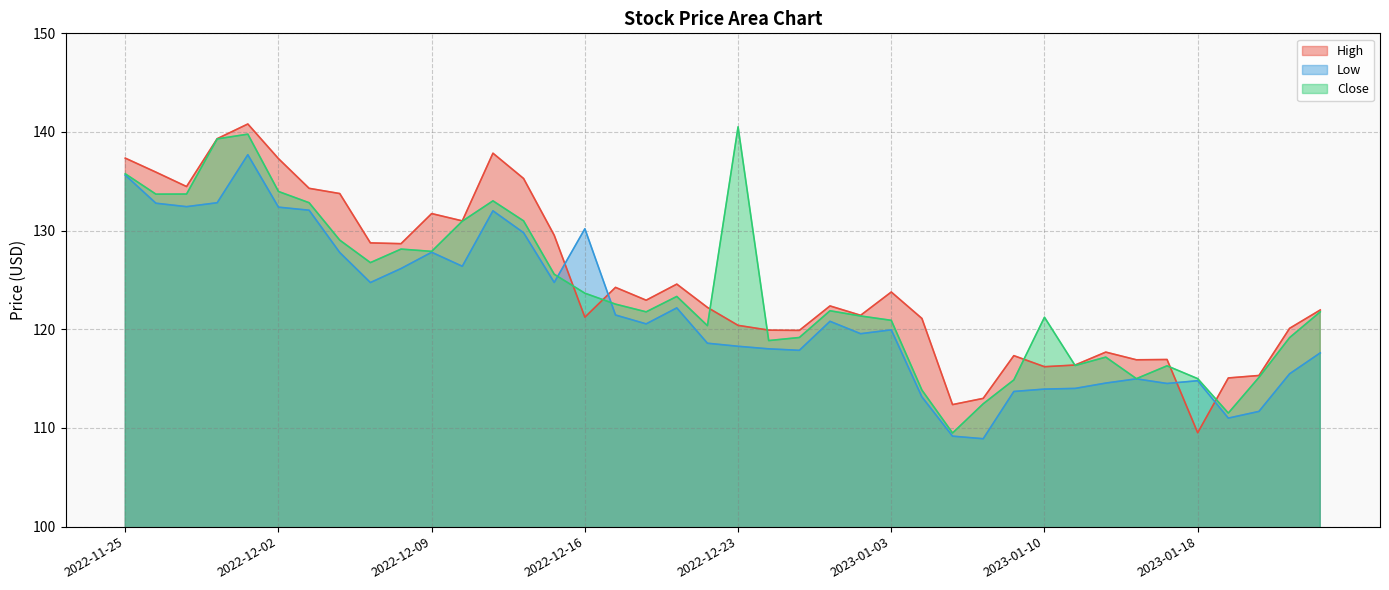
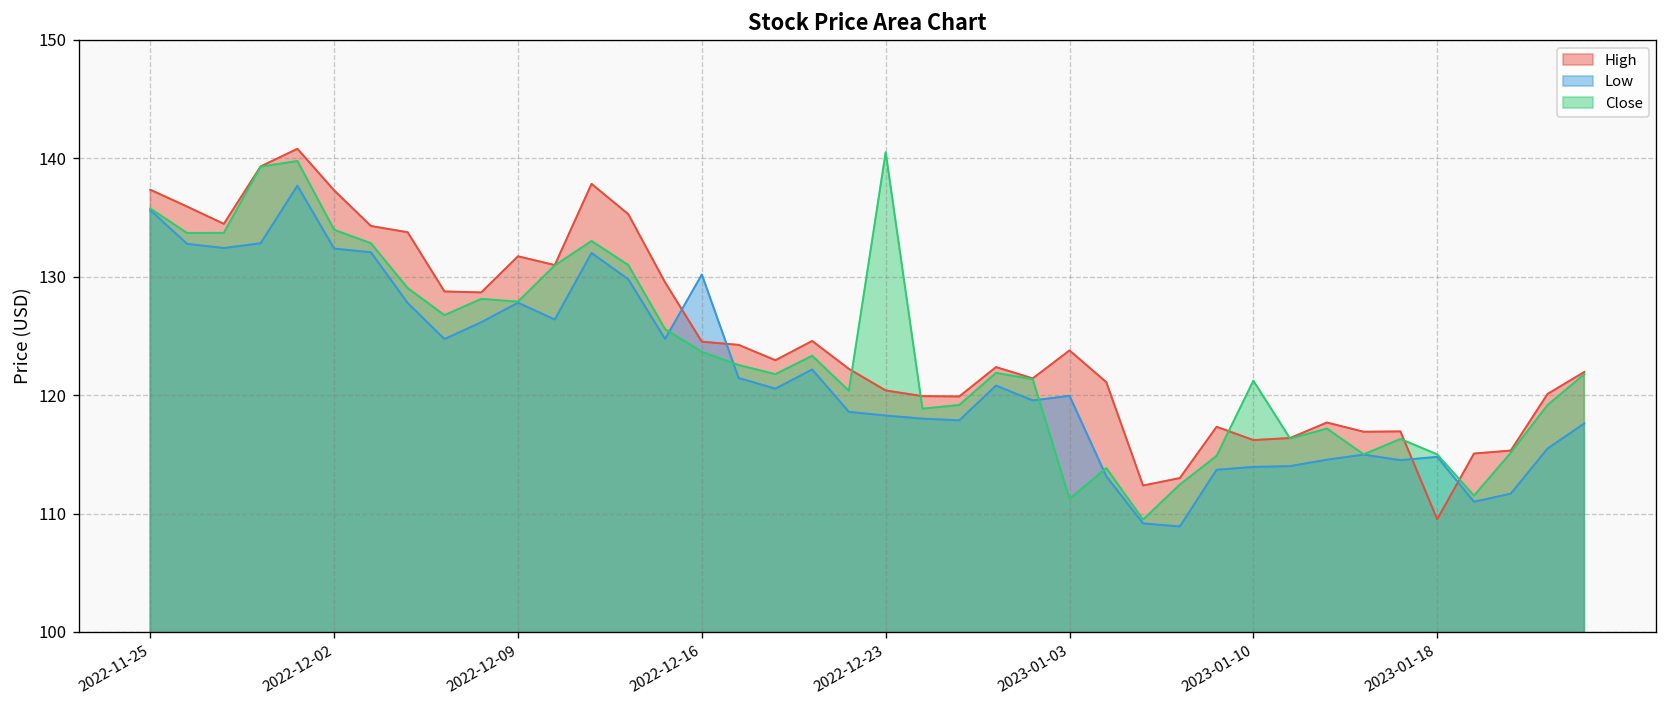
High, 2022-12-16: 121 -> 125
Close, 2023-01-03: 121 -> 111
